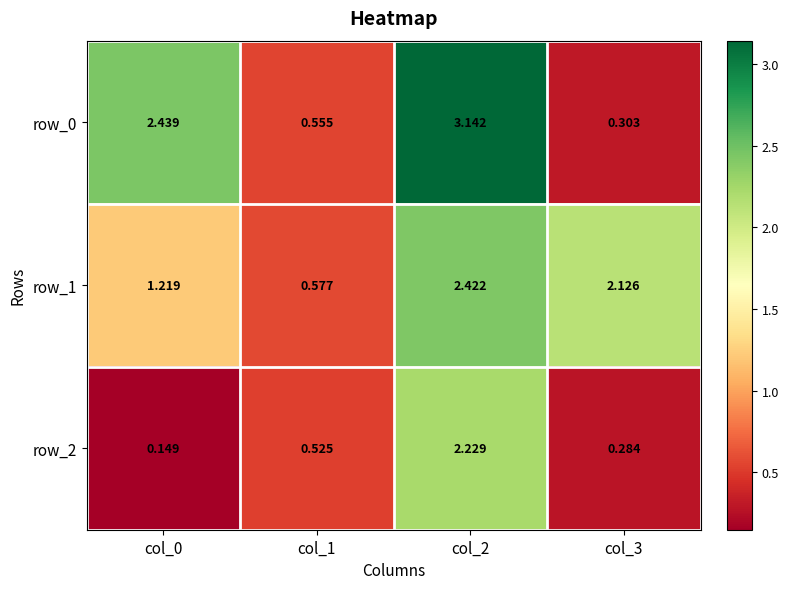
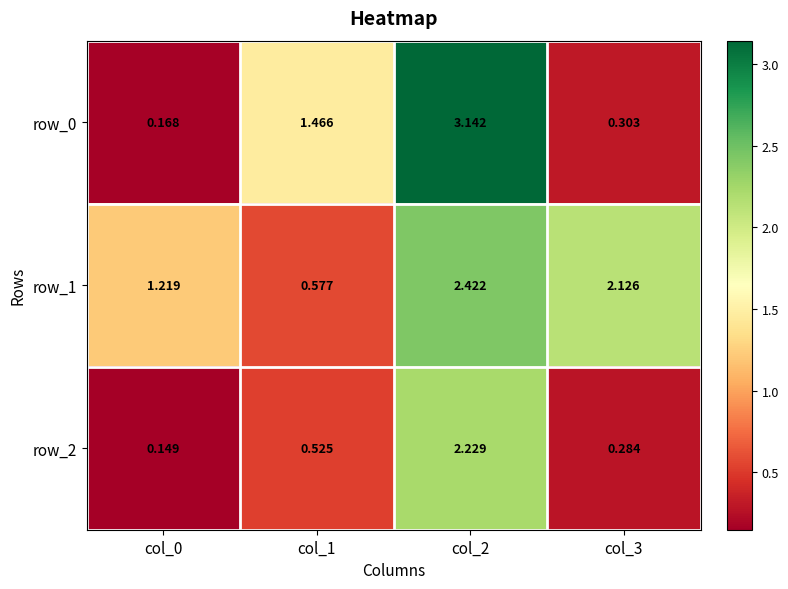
row_0, col_0: 2.439 -> 0.168
row_0, col_1: 0.555 -> 1.466
